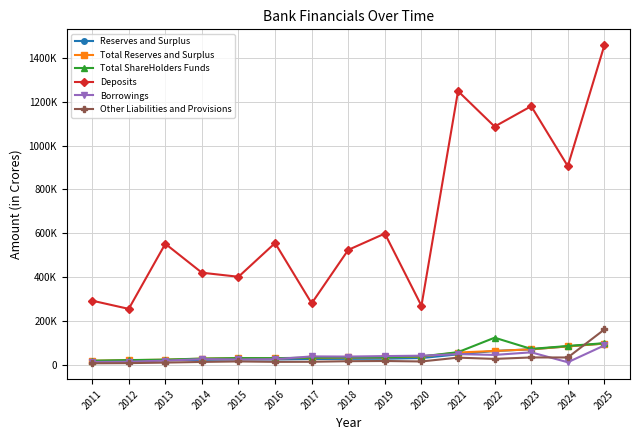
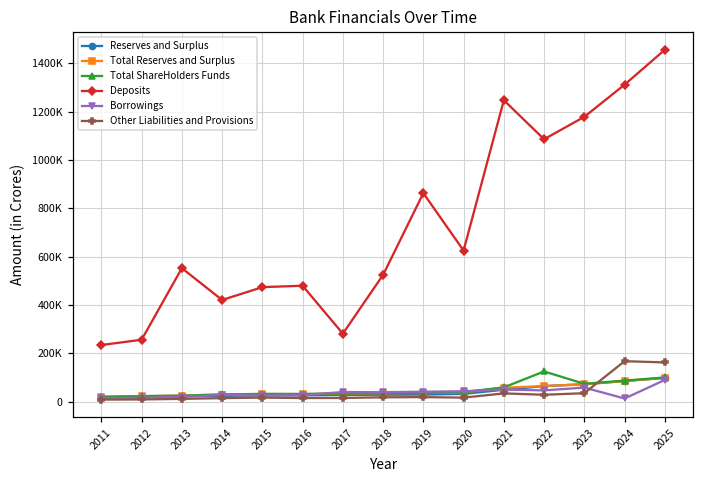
Deposits, 2011: 290000 -> 230000
Deposits, 2015: 400000 -> 470000
Deposits, 2016: 560000 -> 480000
Deposits, 2019: 600000 -> 860000
Deposits, 2020: 270000 -> 630000
Deposits, 2024: 910000 -> 1310000
Other Liabilities and Provisions, 2024: 30000 -> 170000
